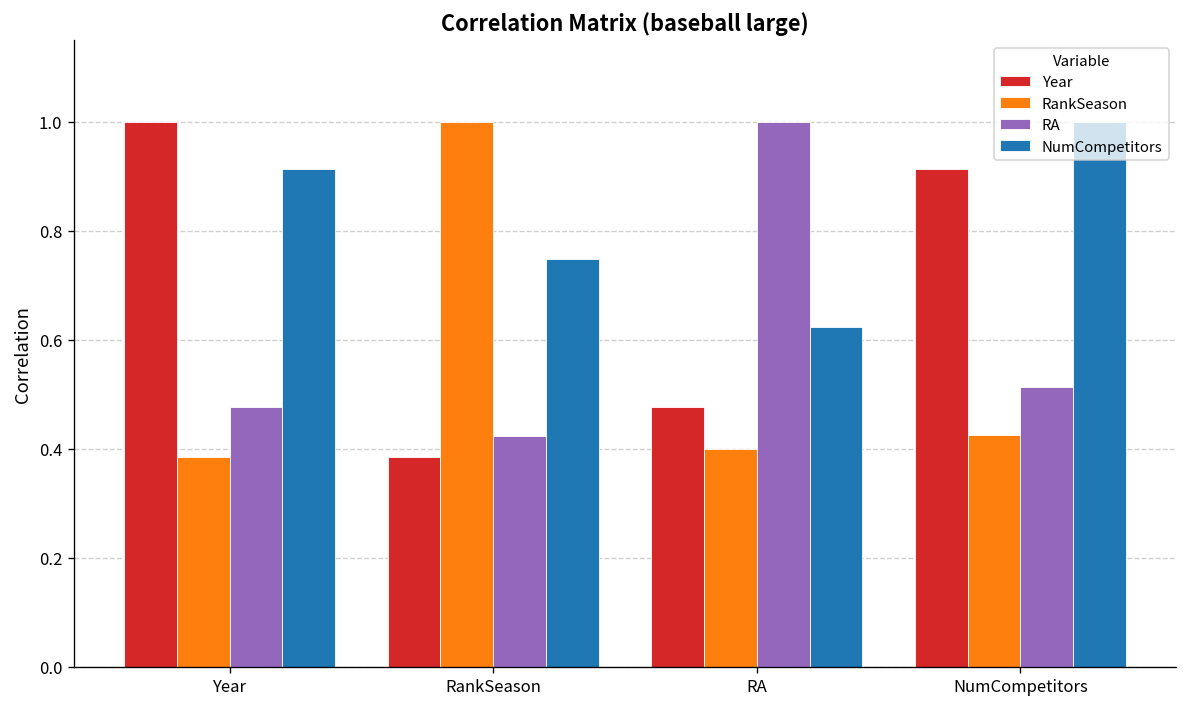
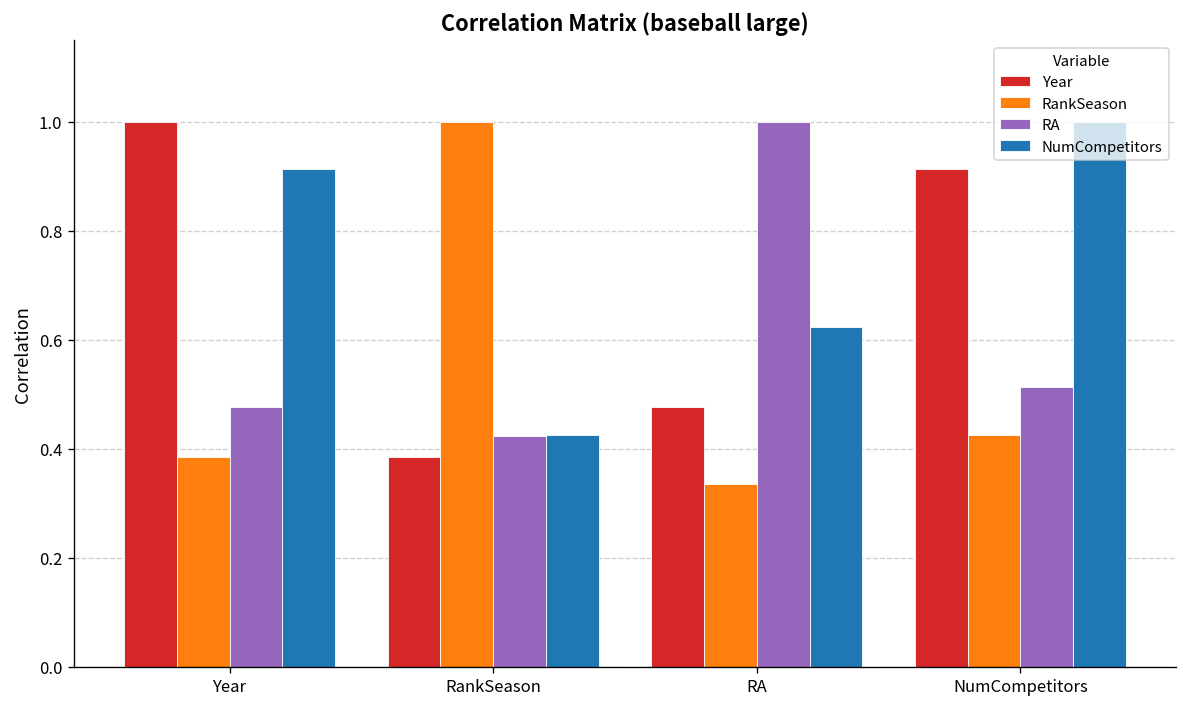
NumCompetitors, RankSeason: 0.75 -> 0.42
RankSeason, RA: 0.40 -> 0.33
